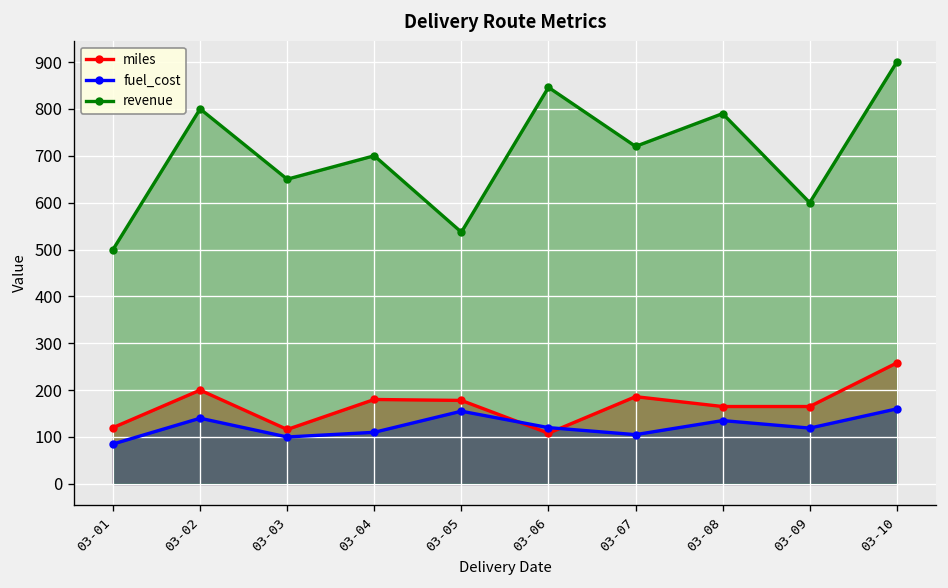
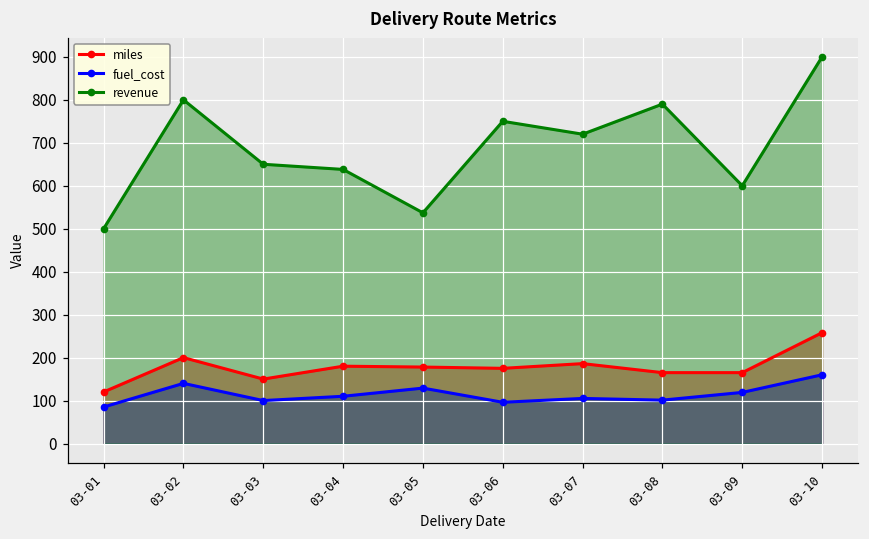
miles, 03-03: 120 -> 150
revenue, 03-04: 700 -> 640
fuel_cost, 03-05: 160 -> 130
miles, 03-06: 110 -> 180
fuel_cost, 03-06: 120 -> 100
revenue, 03-06: 850 -> 750
fuel_cost, 03-08: 140 -> 100
